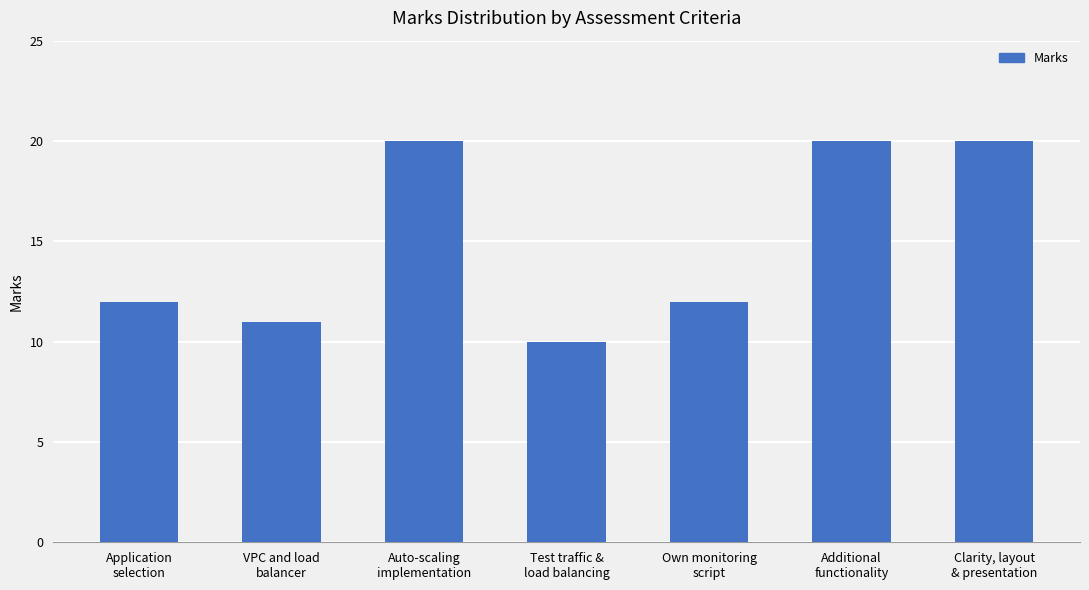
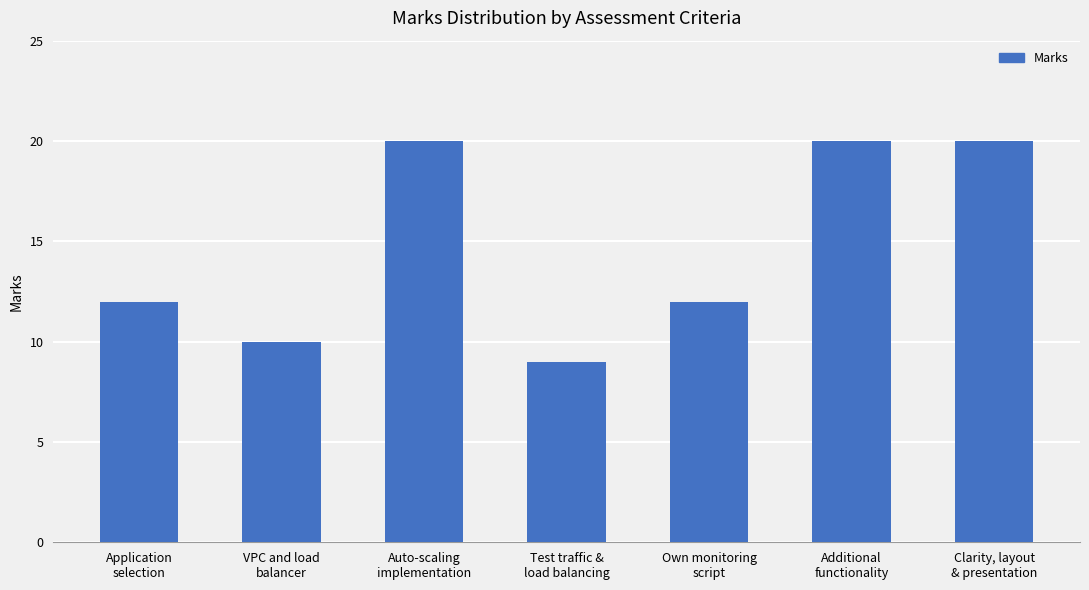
VPC and load balancer: 11 -> 10
Test traffic & load balancing: 10 -> 9
